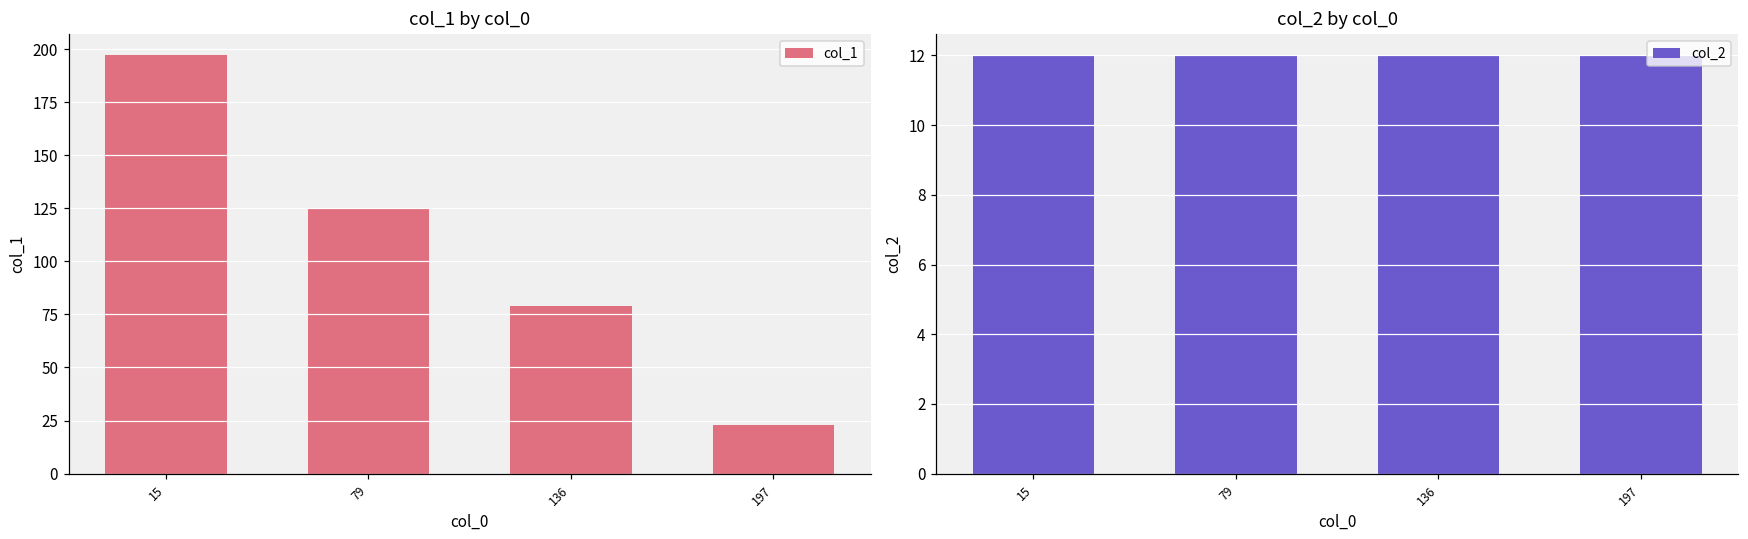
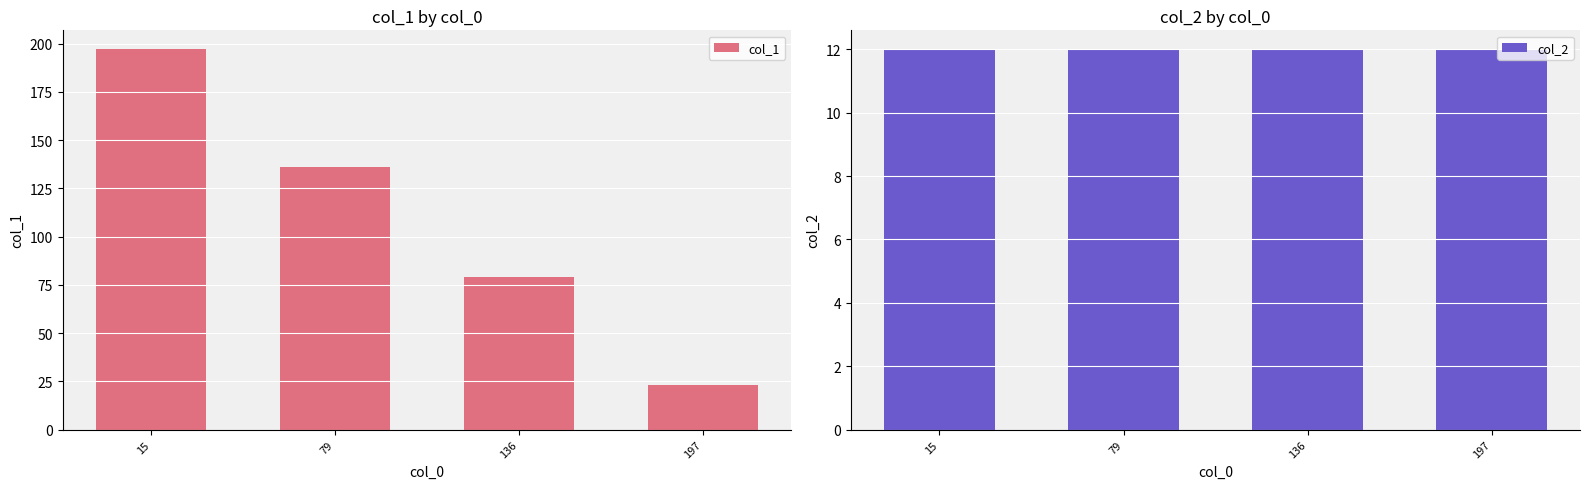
col_1 by col_0, 79: 125 -> 136
